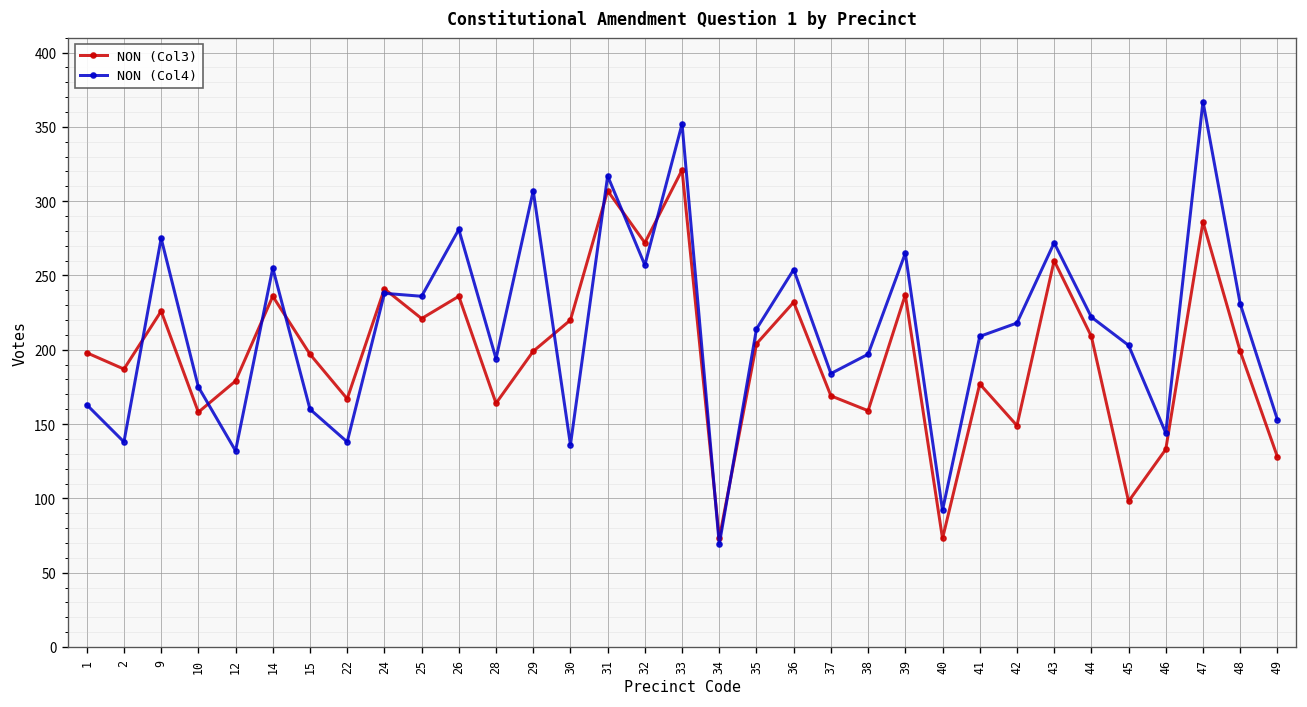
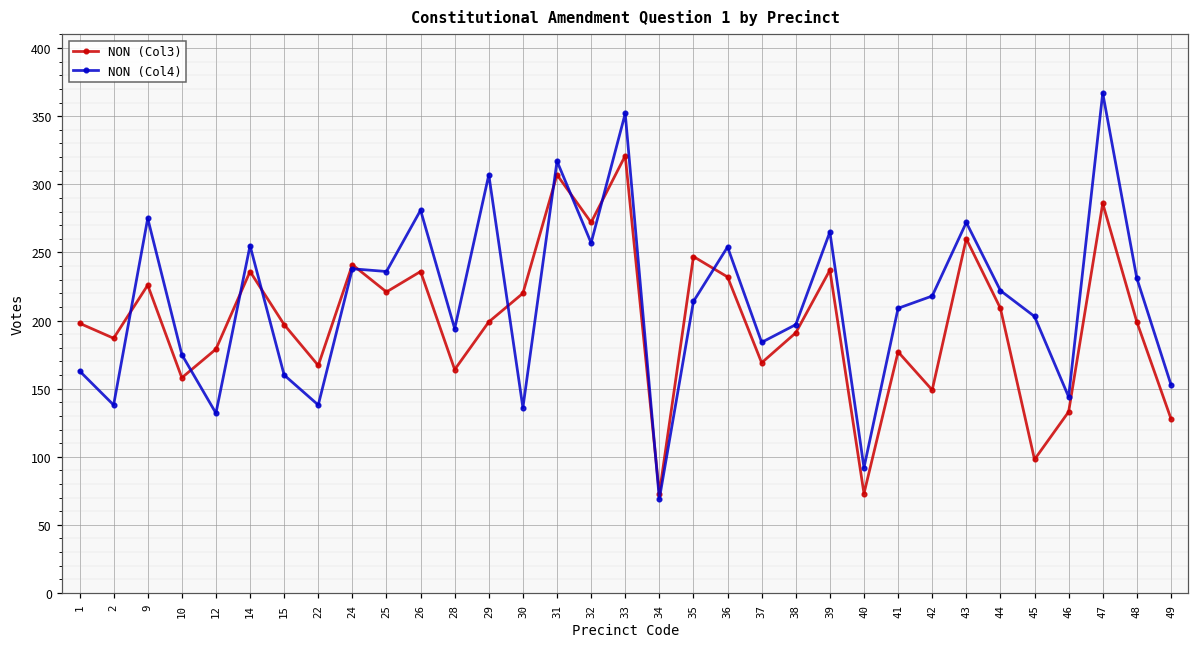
NON (Col3), 35: 204 -> 247
NON (Col3), 38: 159 -> 191
